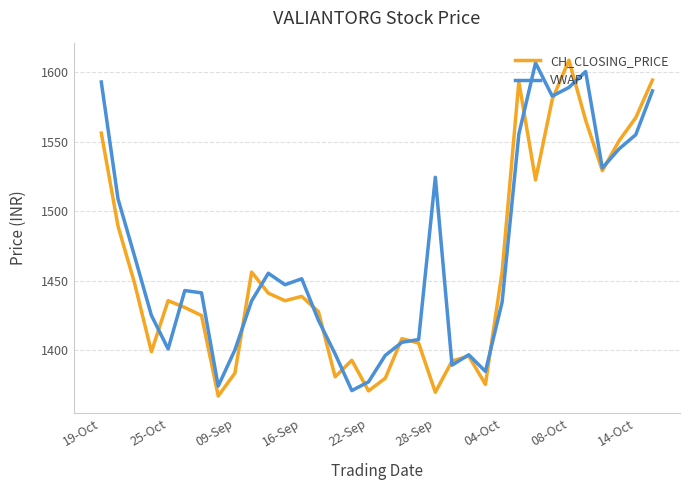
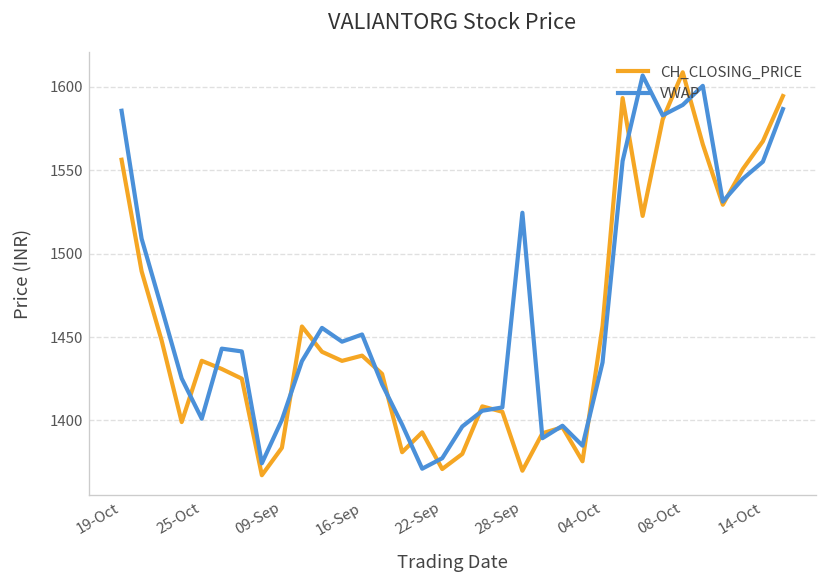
VWAP, 19-Oct: 1593 -> 1586
